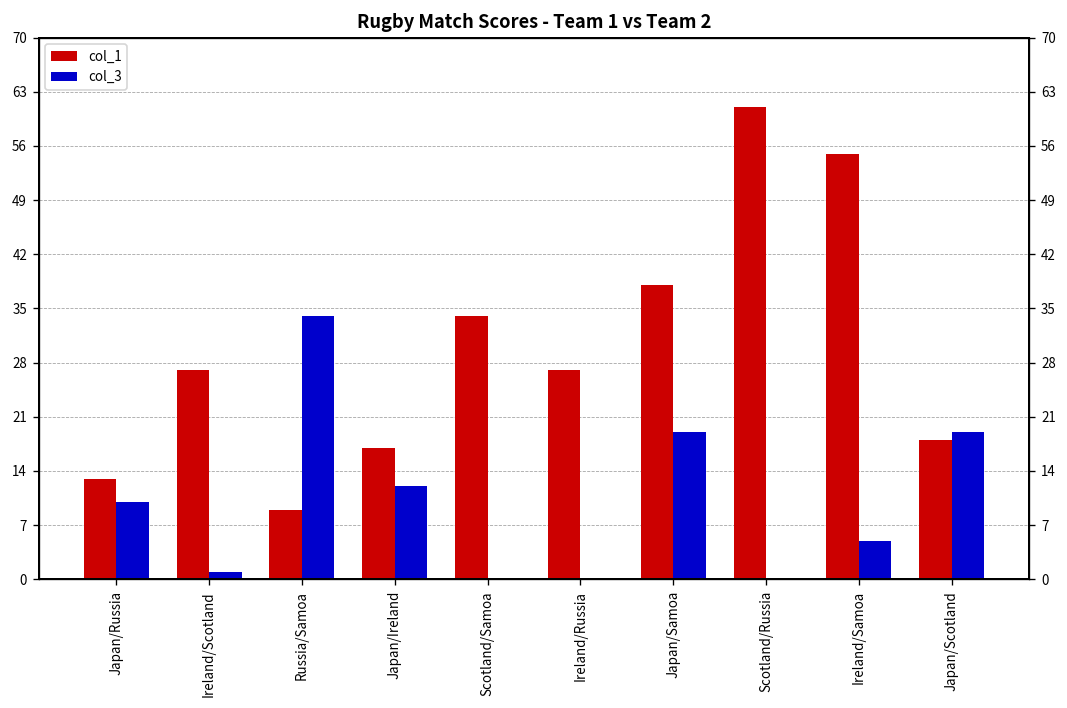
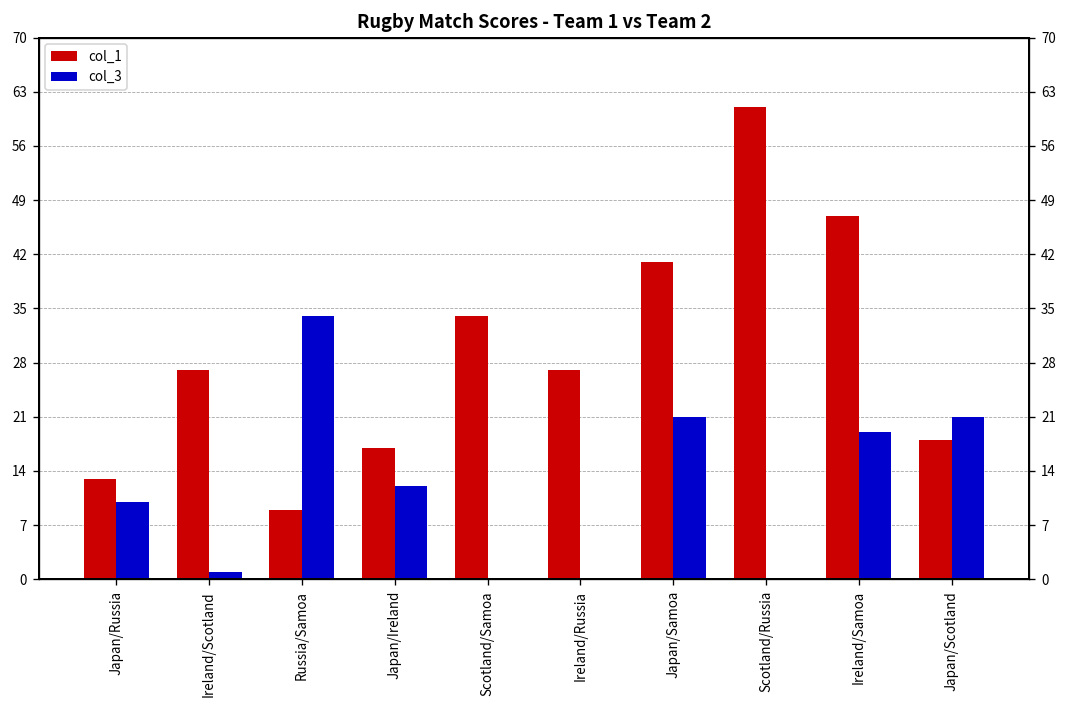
col_1, Japan/Samoa: 38 -> 41
col_3, Japan/Samoa: 19 -> 21
col_1, Ireland/Samoa: 55 -> 47
col_3, Ireland/Samoa: 5 -> 19
col_3, Japan/Scotland: 19 -> 21
